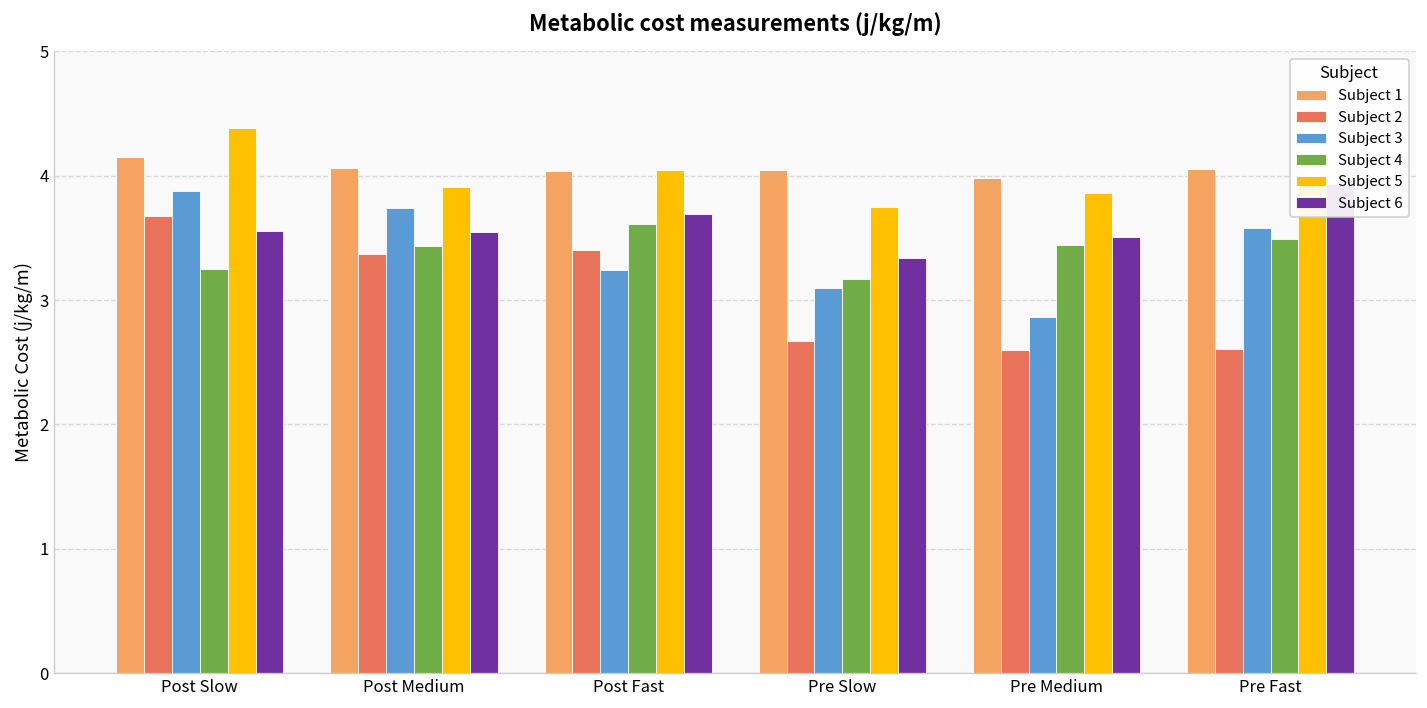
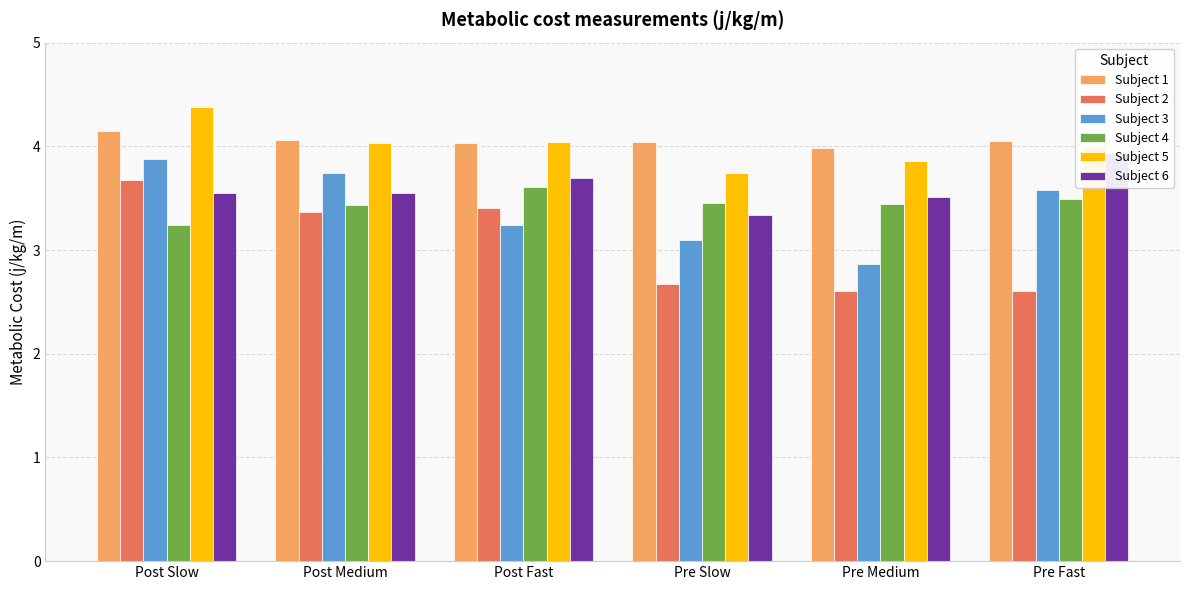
Subject 5, Post Medium: 3.91 -> 4.04
Subject 4, Pre Slow: 3.17 -> 3.45
